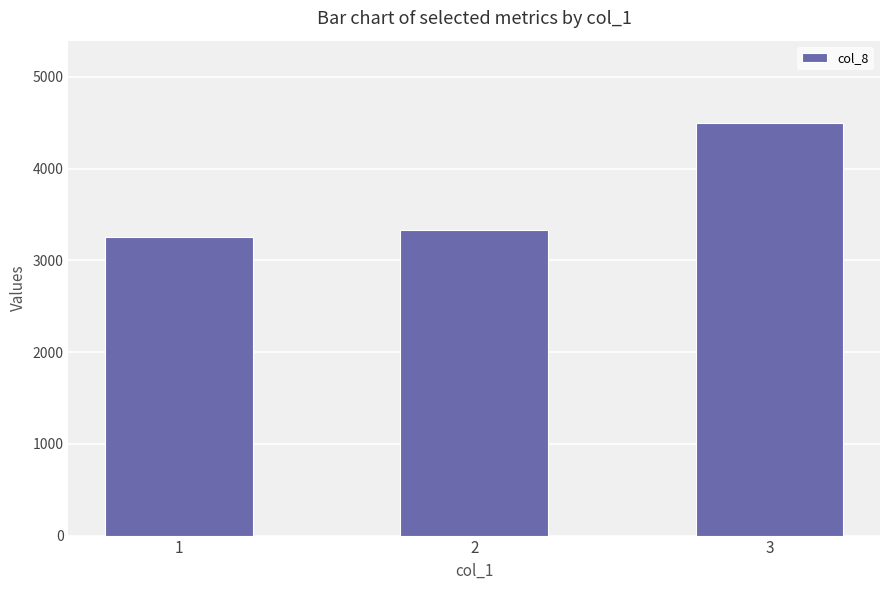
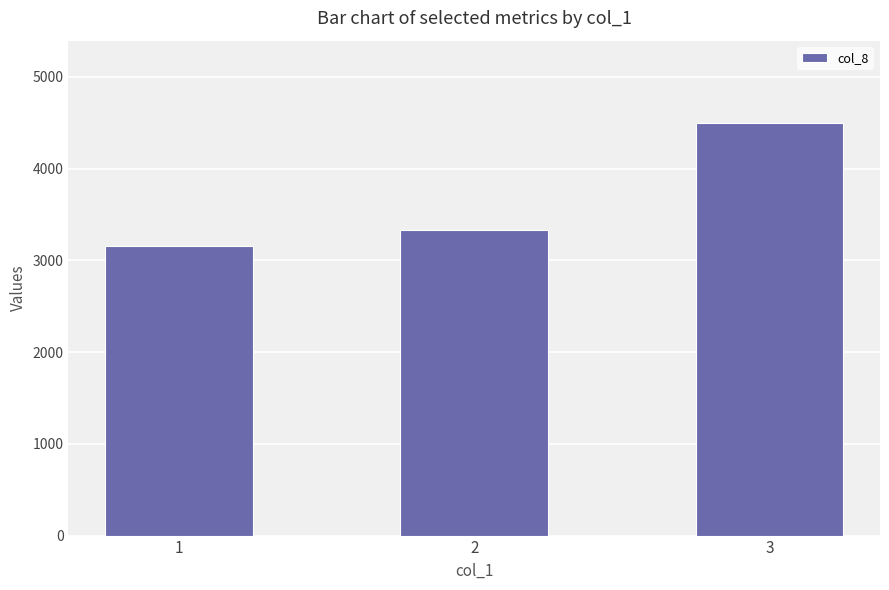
1: 3300 -> 3200
